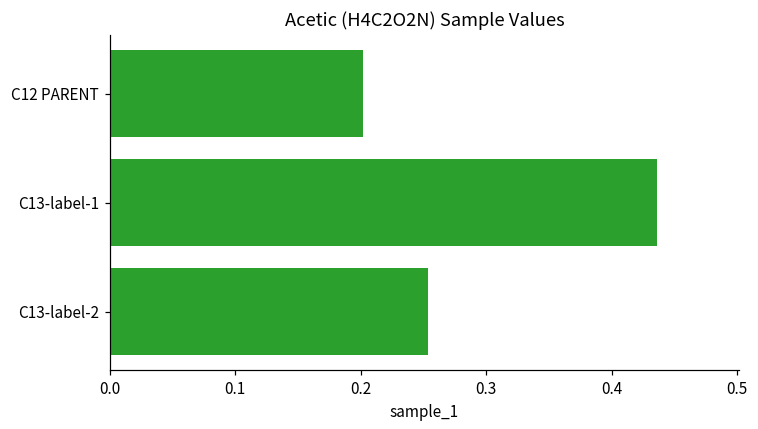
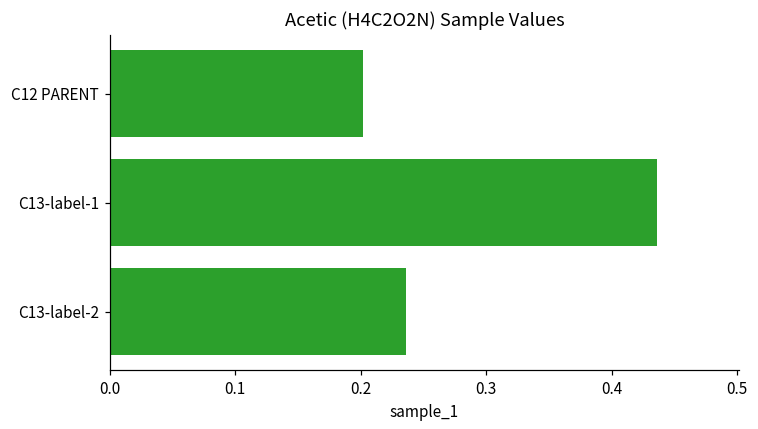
C13-label-2: 0.254 -> 0.236
